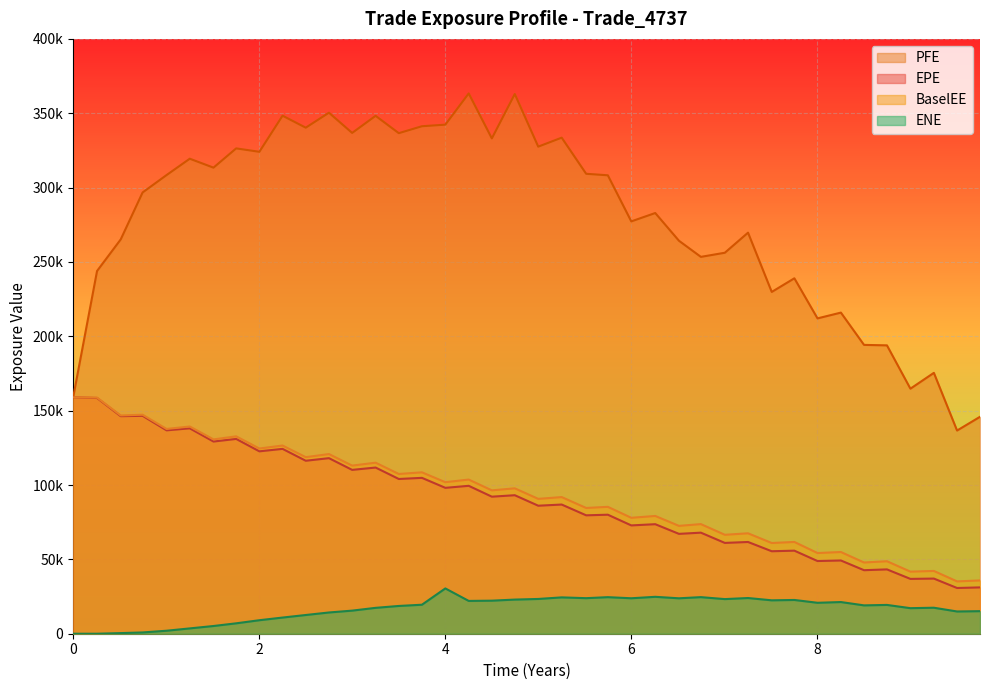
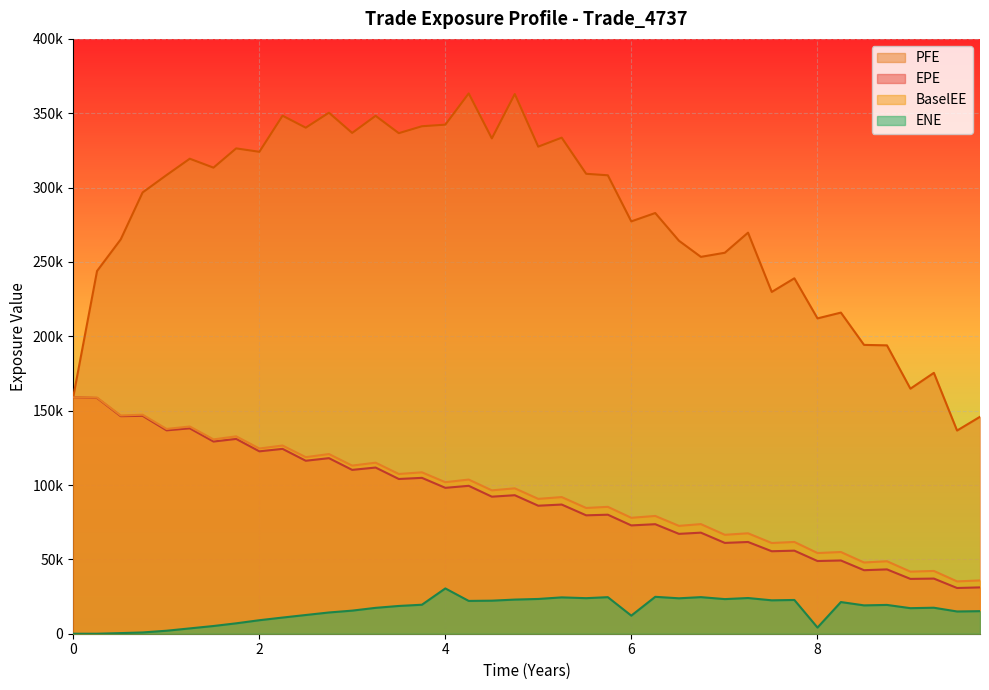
ENE, 6: 24000 -> 12000
ENE, 8: 21000 -> 4000
